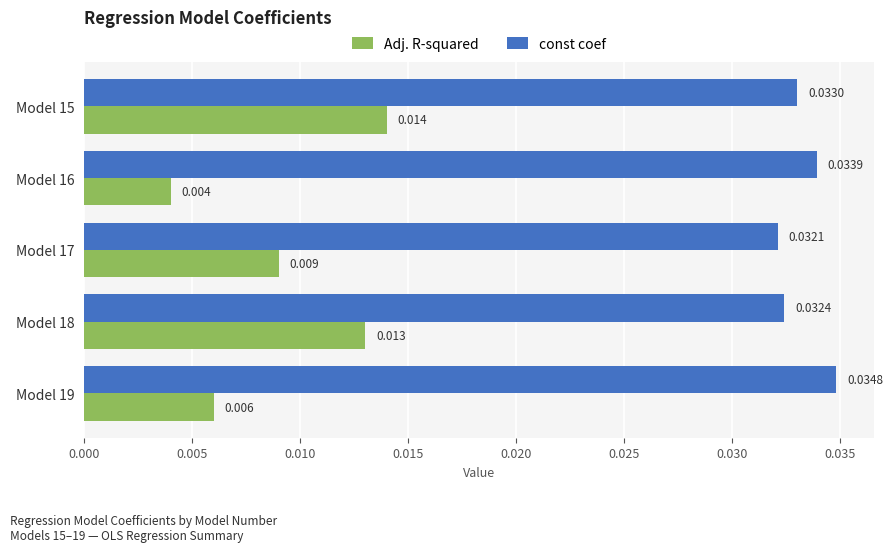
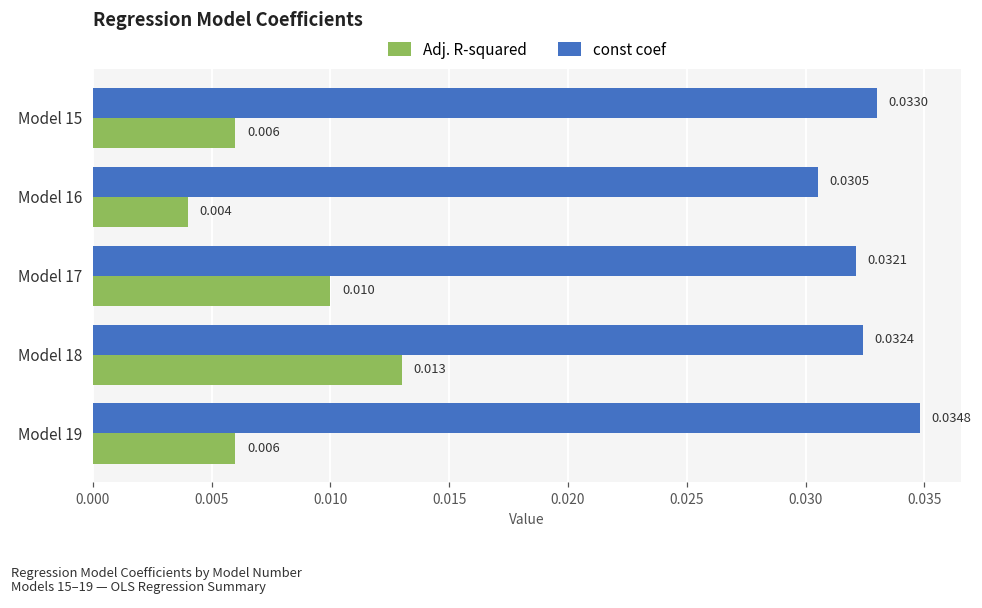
Adj. R-squared, Model 15: 0.014 -> 0.006
const coef, Model 16: 0.0339 -> 0.0305
Adj. R-squared, Model 17: 0.009 -> 0.010
